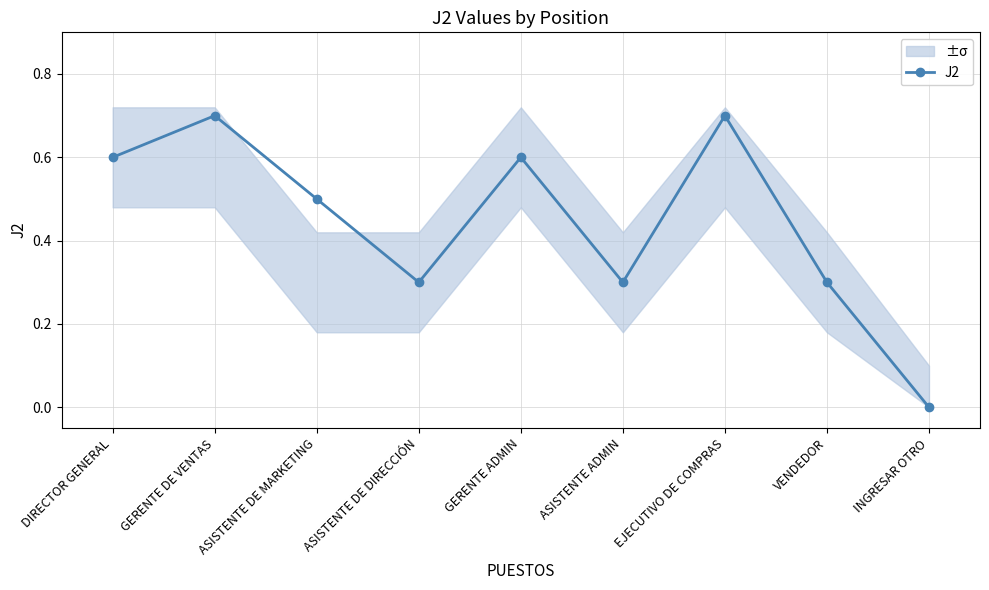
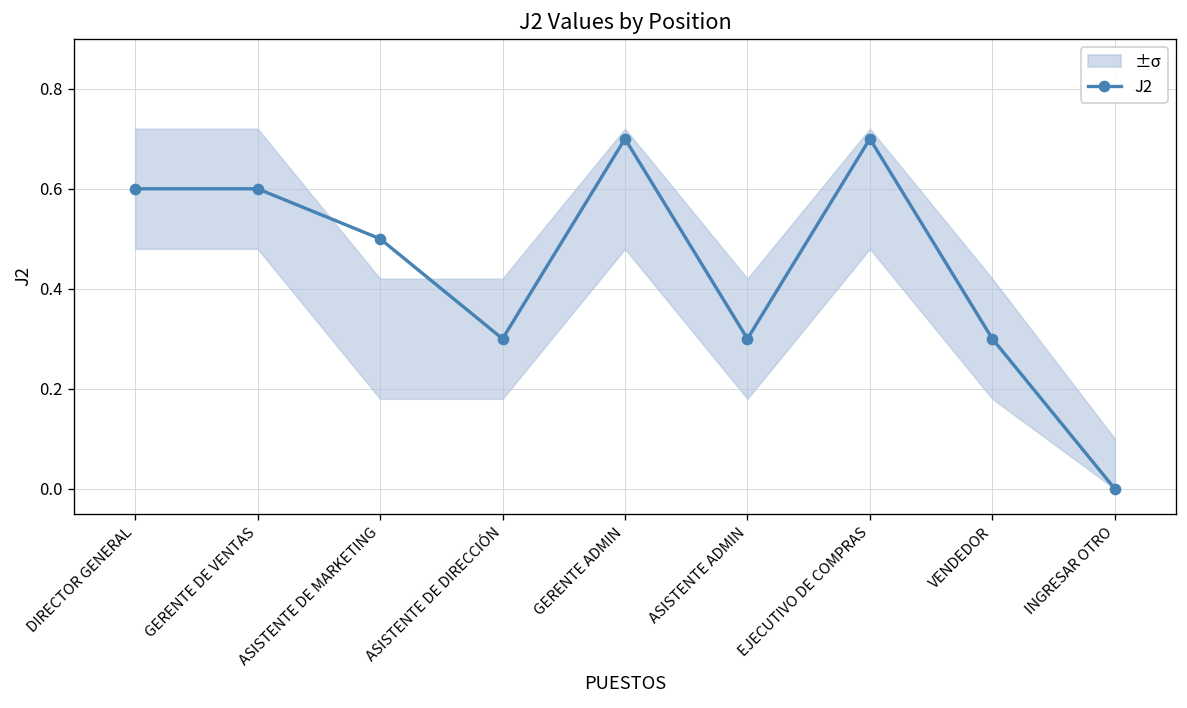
J2, GERENTE DE VENTAS: 0.7 -> 0.6
J2, GERENTE ADMIN: 0.6 -> 0.7
